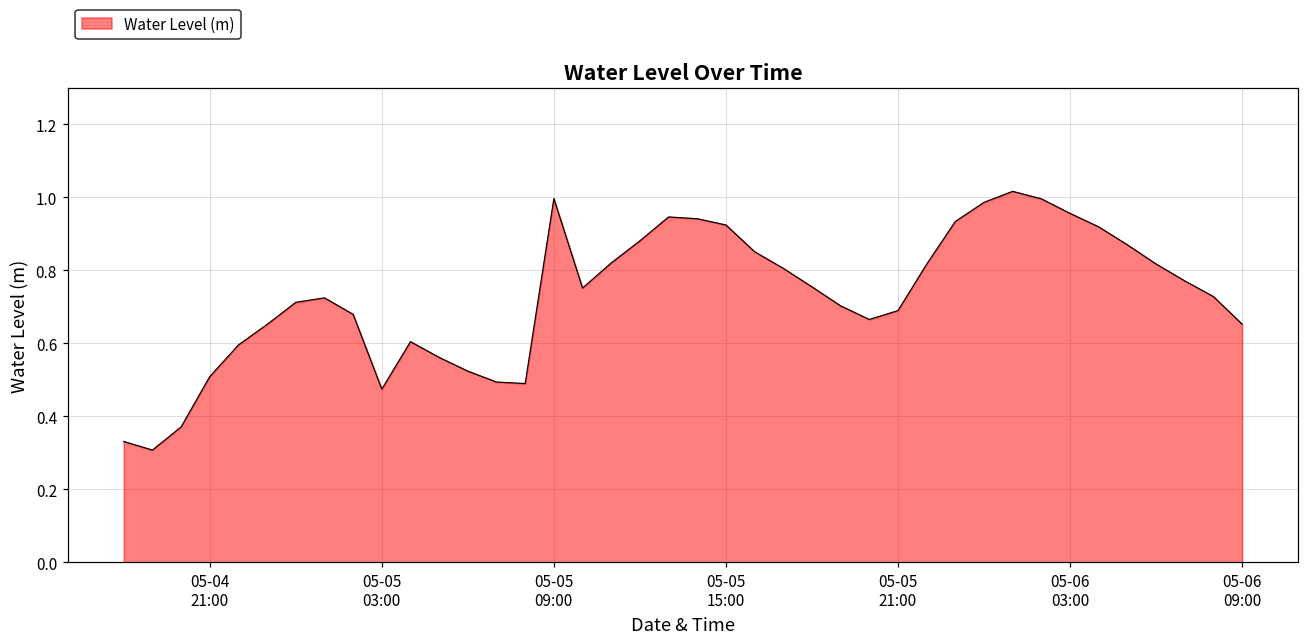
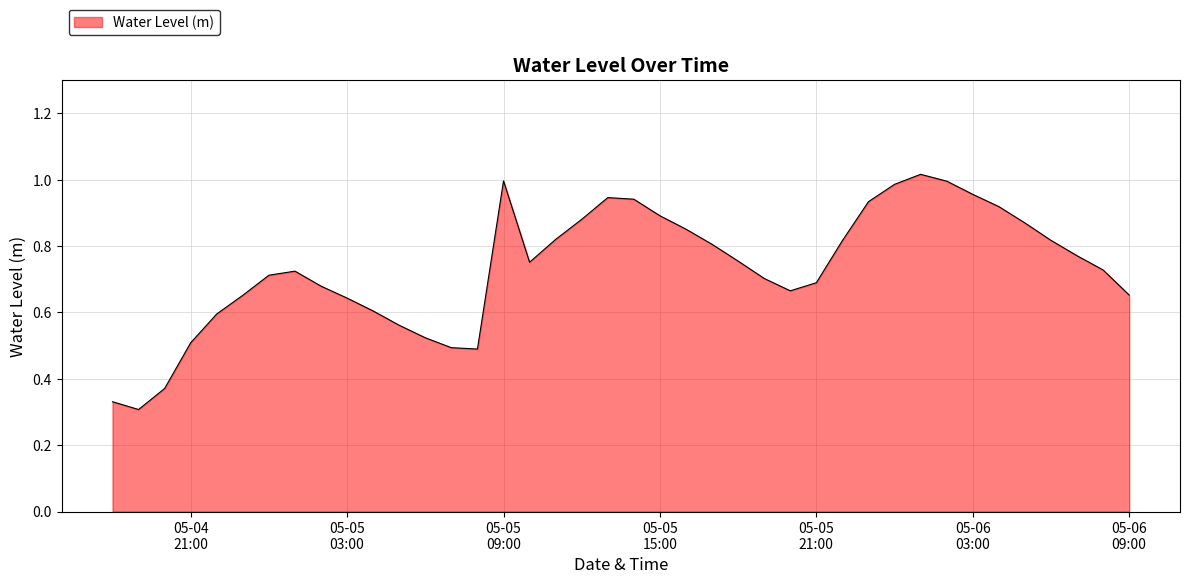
05-05 03:00: 0.47 -> 0.64
05-05 15:00: 0.92 -> 0.89
